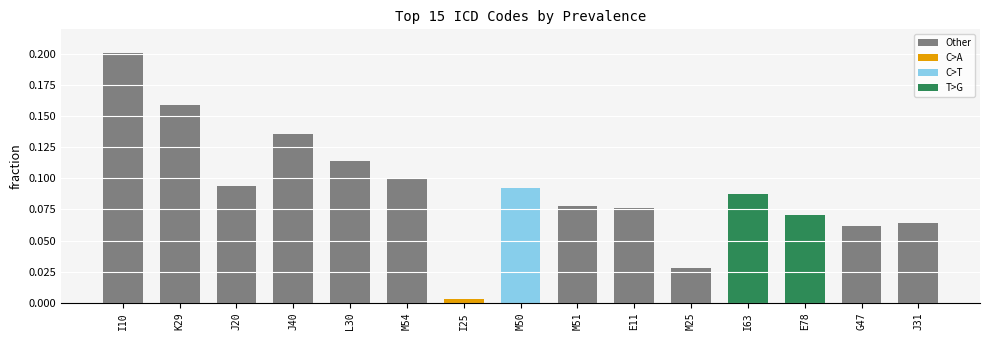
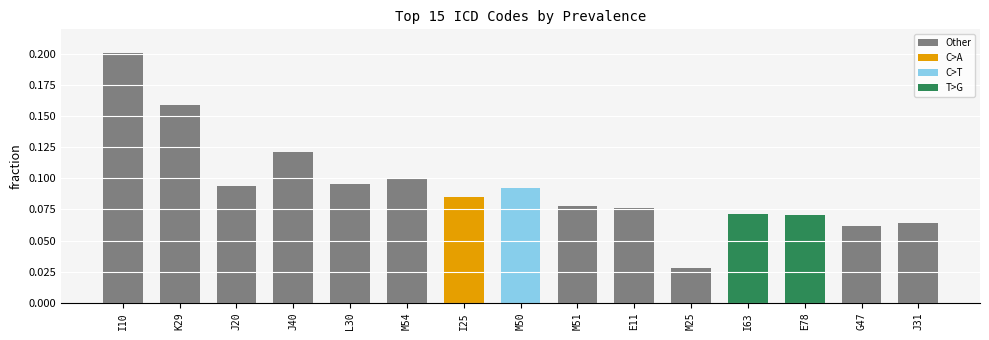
J40: 0.136 -> 0.121
L30: 0.114 -> 0.096
I25: 0.003 -> 0.085
I63: 0.087 -> 0.071
